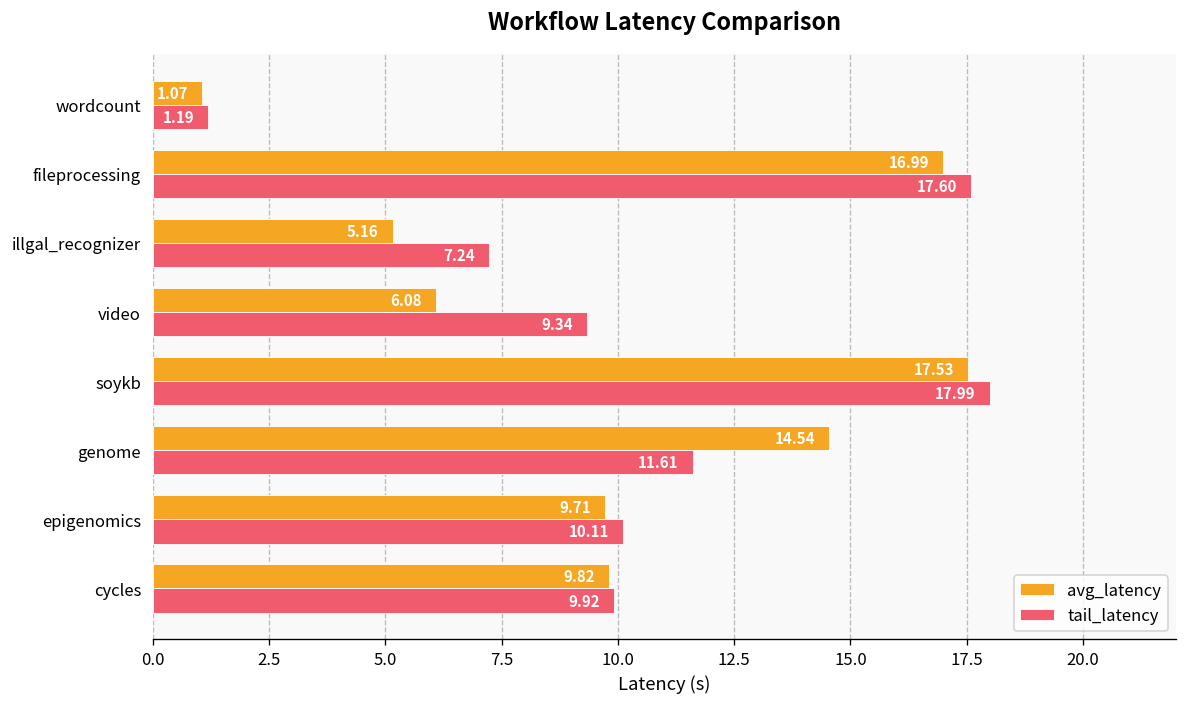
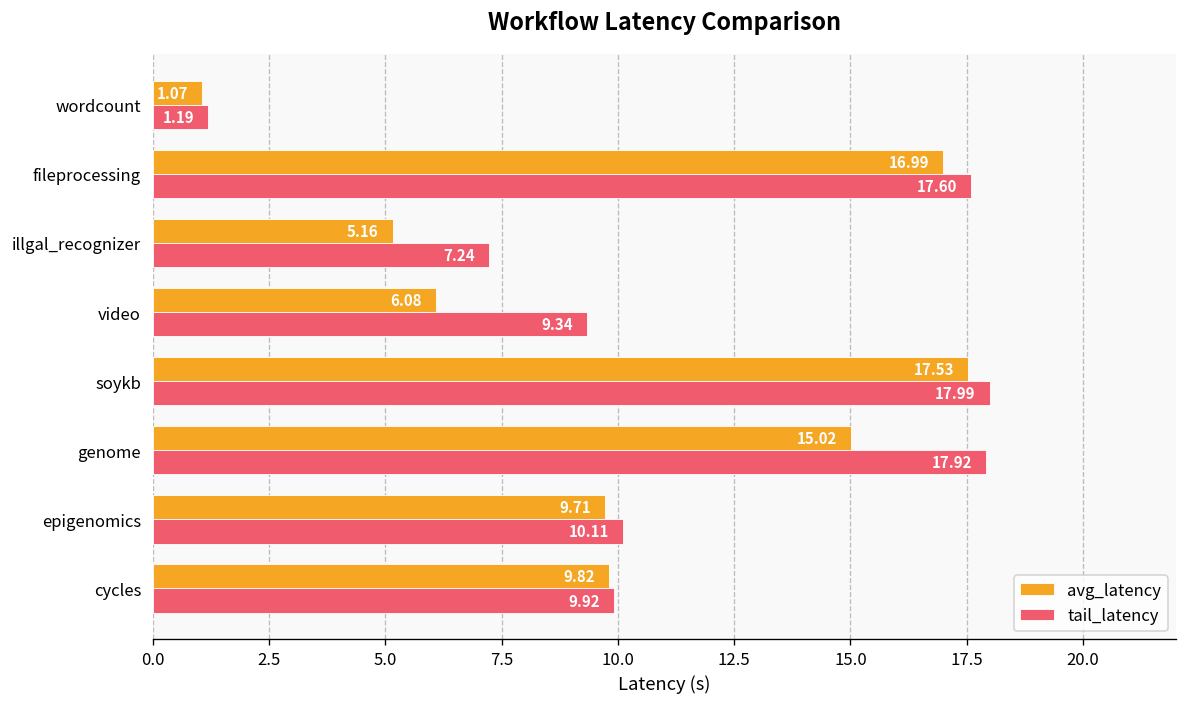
avg_latency, genome: 14.54 -> 15.02
tail_latency, genome: 11.61 -> 17.92
